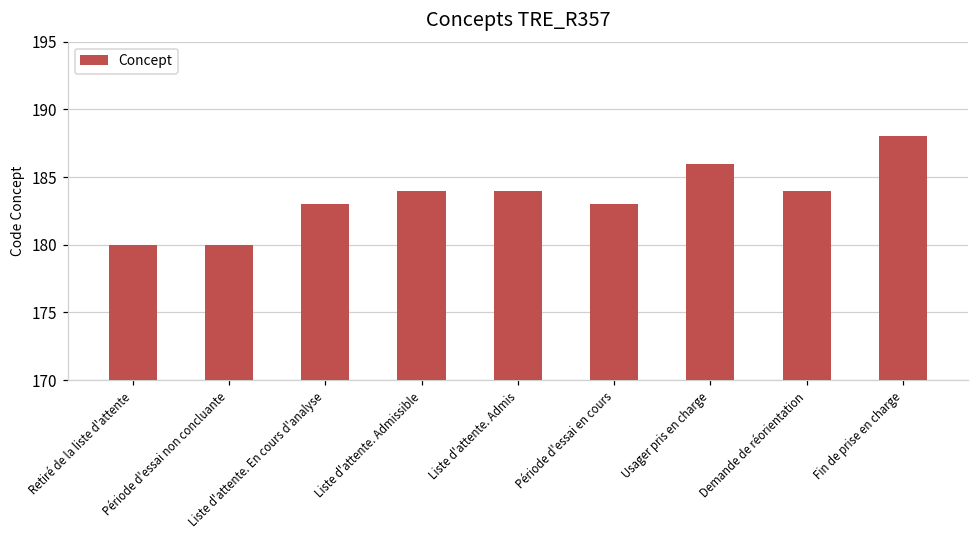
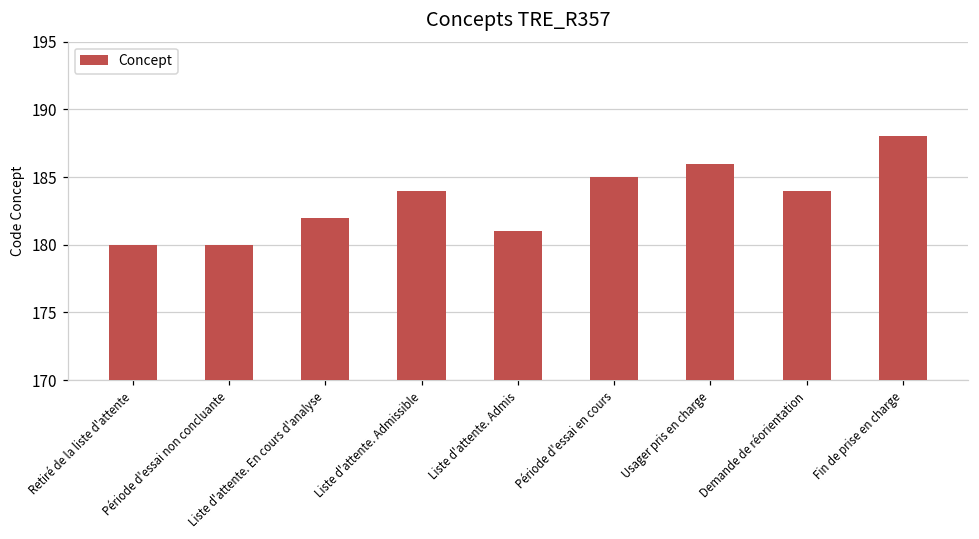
Liste d'attente. En cours d'analyse: 183 -> 182
Liste d'attente. Admis: 184 -> 181
Période d'essai en cours: 183 -> 185
